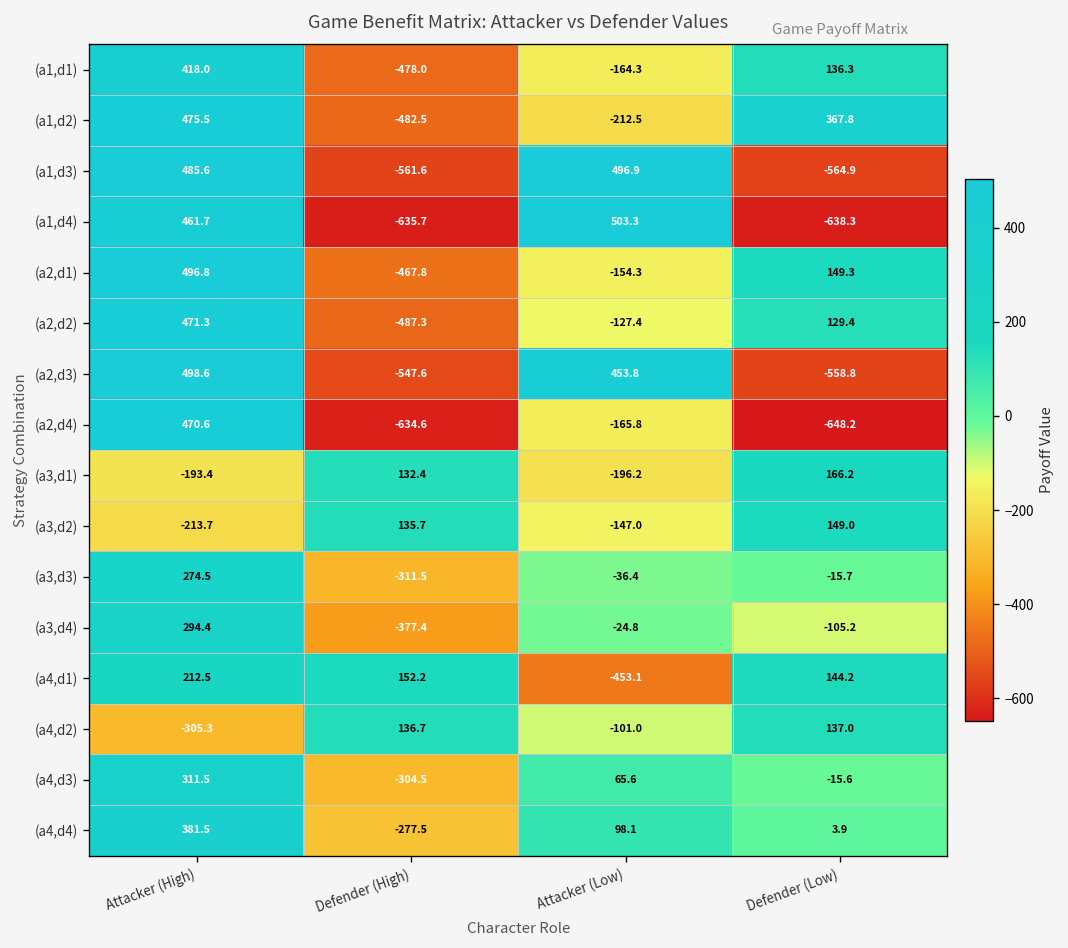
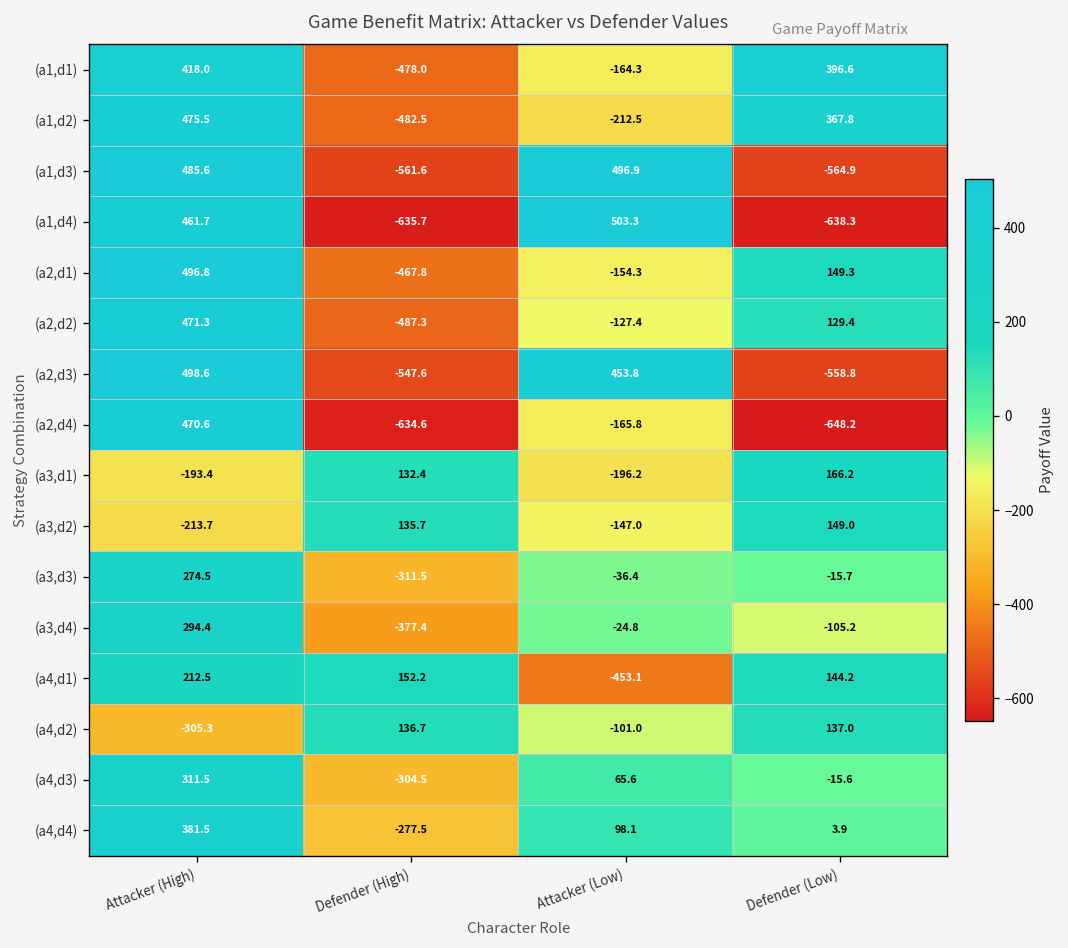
(a1,d1), Defender (Low): 136.3 -> 396.6
